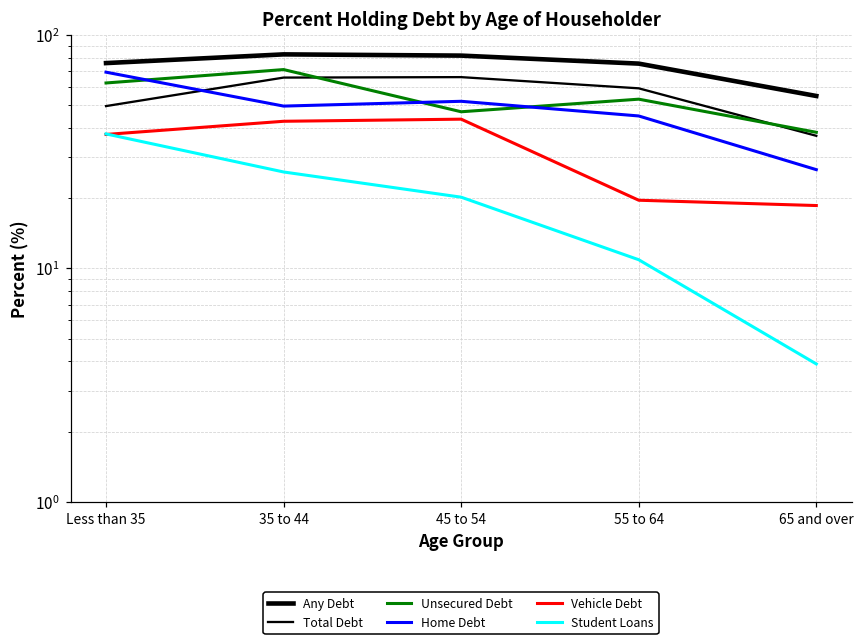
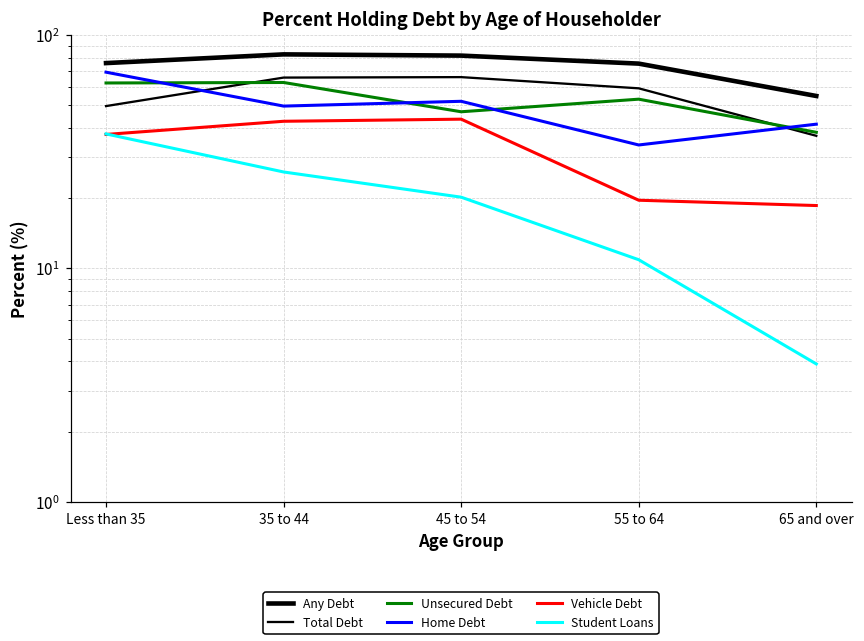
Unsecured Debt, 35 to 44: 71 -> 63
Home Debt, 55 to 64: 45 -> 34
Home Debt, 65 and over: 27 -> 42
